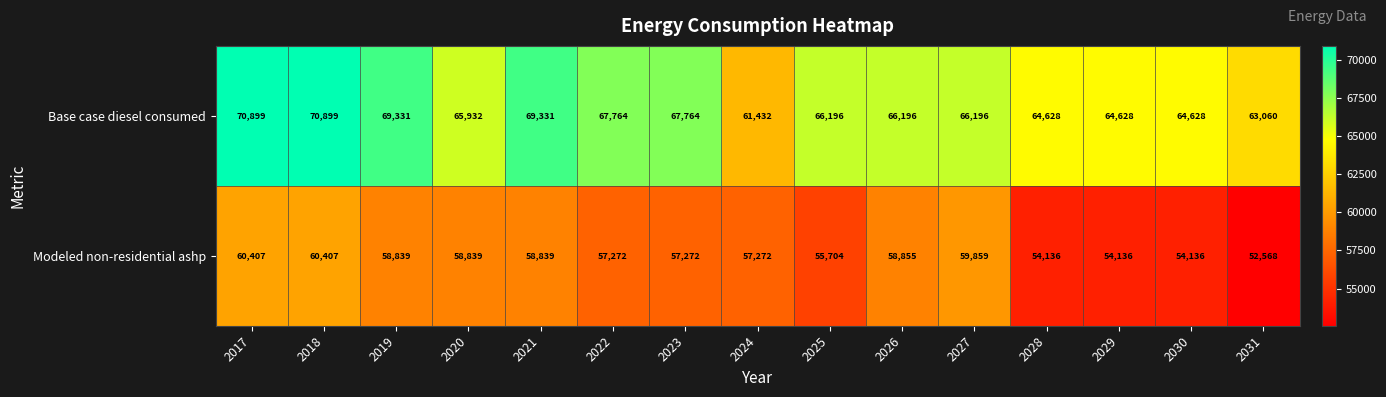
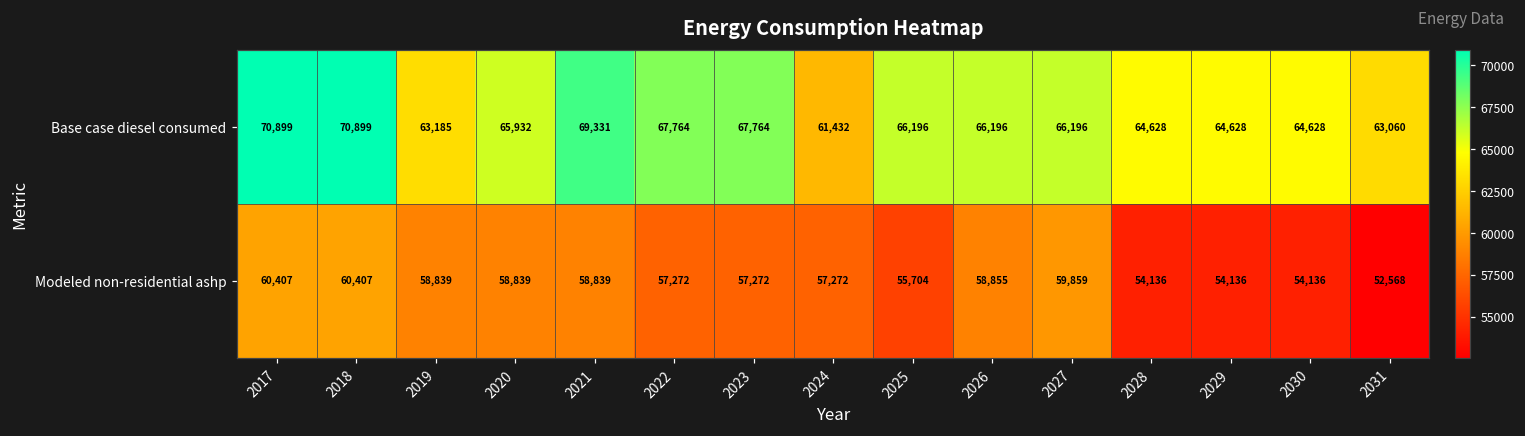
Base case diesel consumed, 2019: 69,331 -> 63,185
